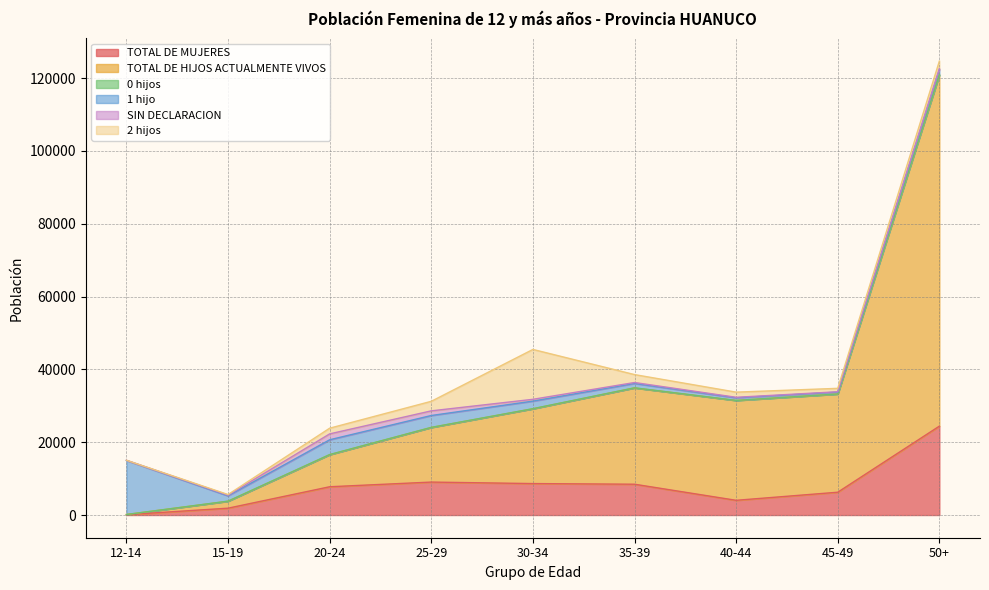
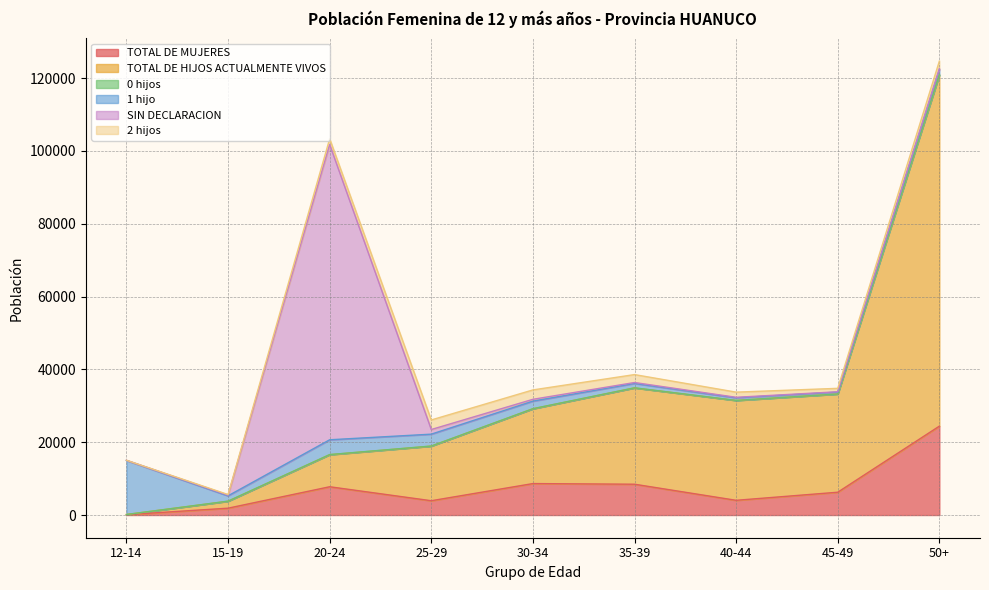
SIN DECLARACION, 20-24: 2000 -> 81000
TOTAL DE MUJERES, 25-29: 9000 -> 4000
2 hijos, 30-34: 14000 -> 3000
